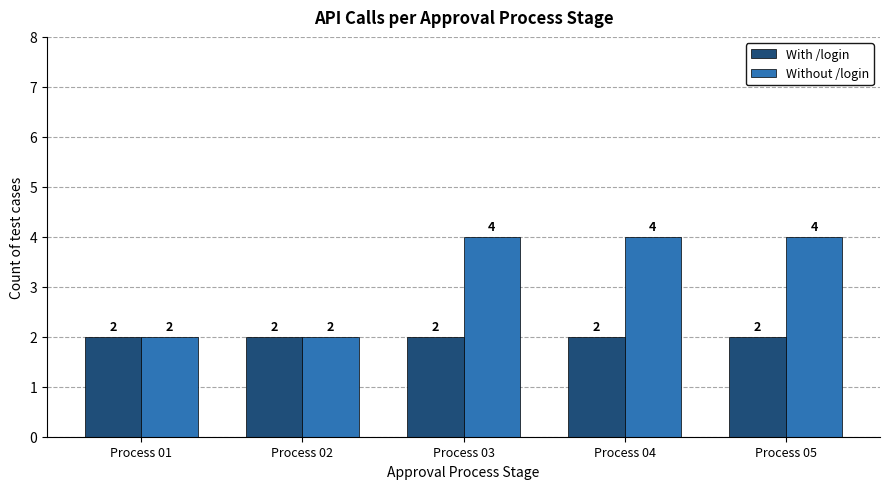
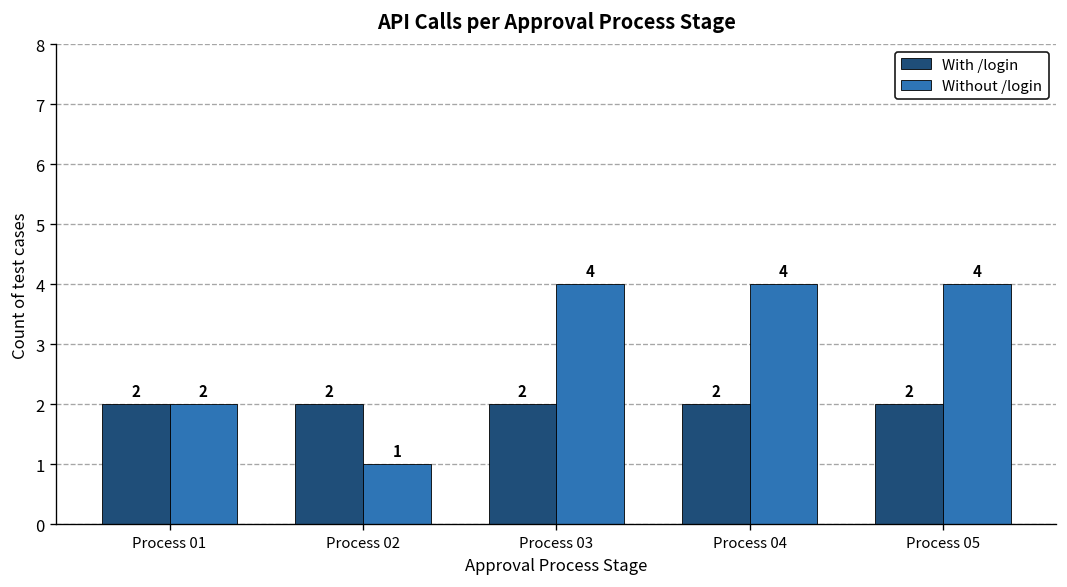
Without /login, Process 02: 2 -> 1
